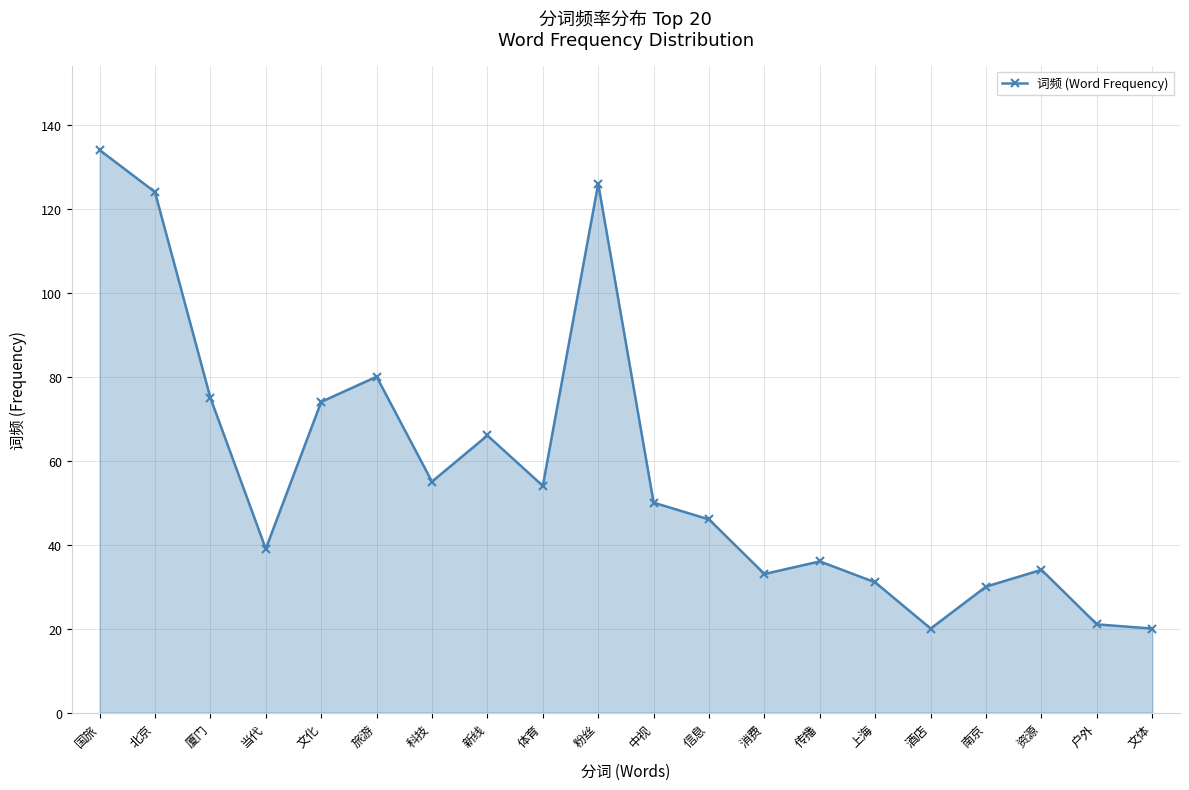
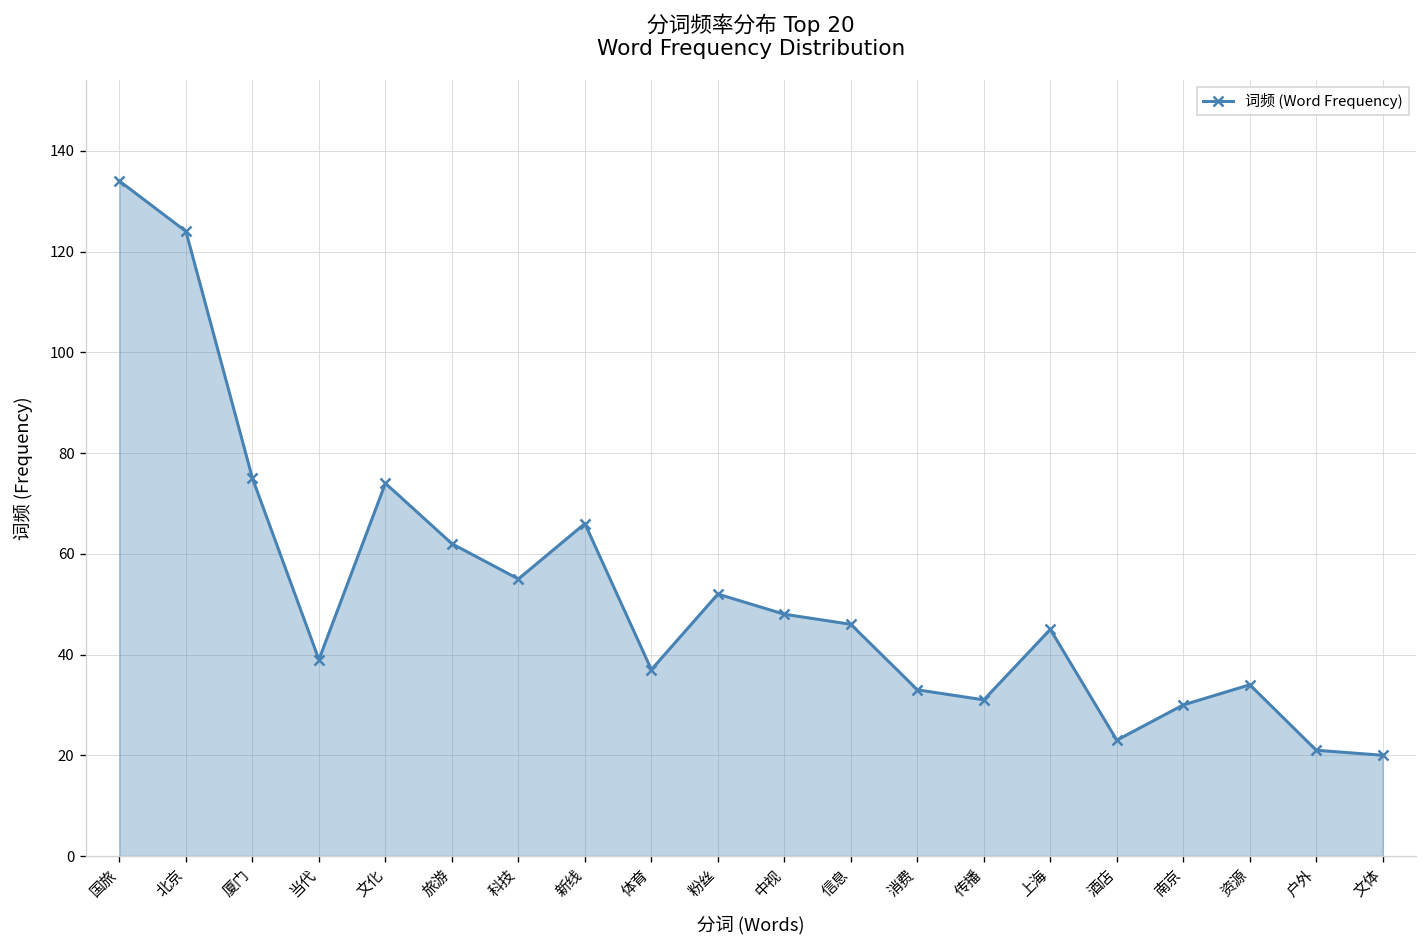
旅游: 80 -> 62
体育: 54 -> 37
粉丝: 126 -> 52
中视: 50 -> 48
传播: 36 -> 31
上海: 31 -> 45
酒店: 20 -> 23
